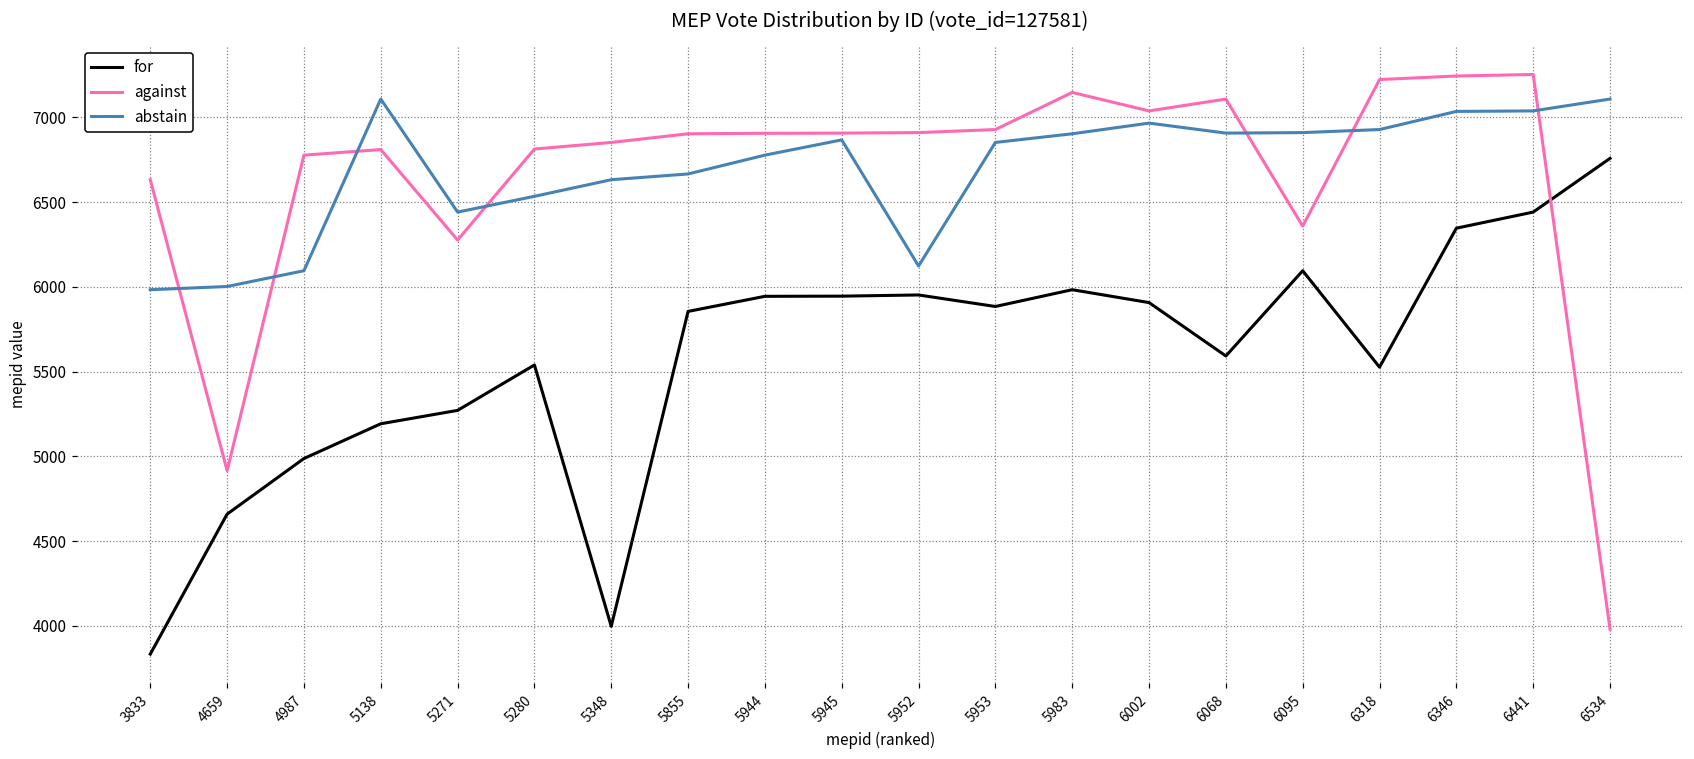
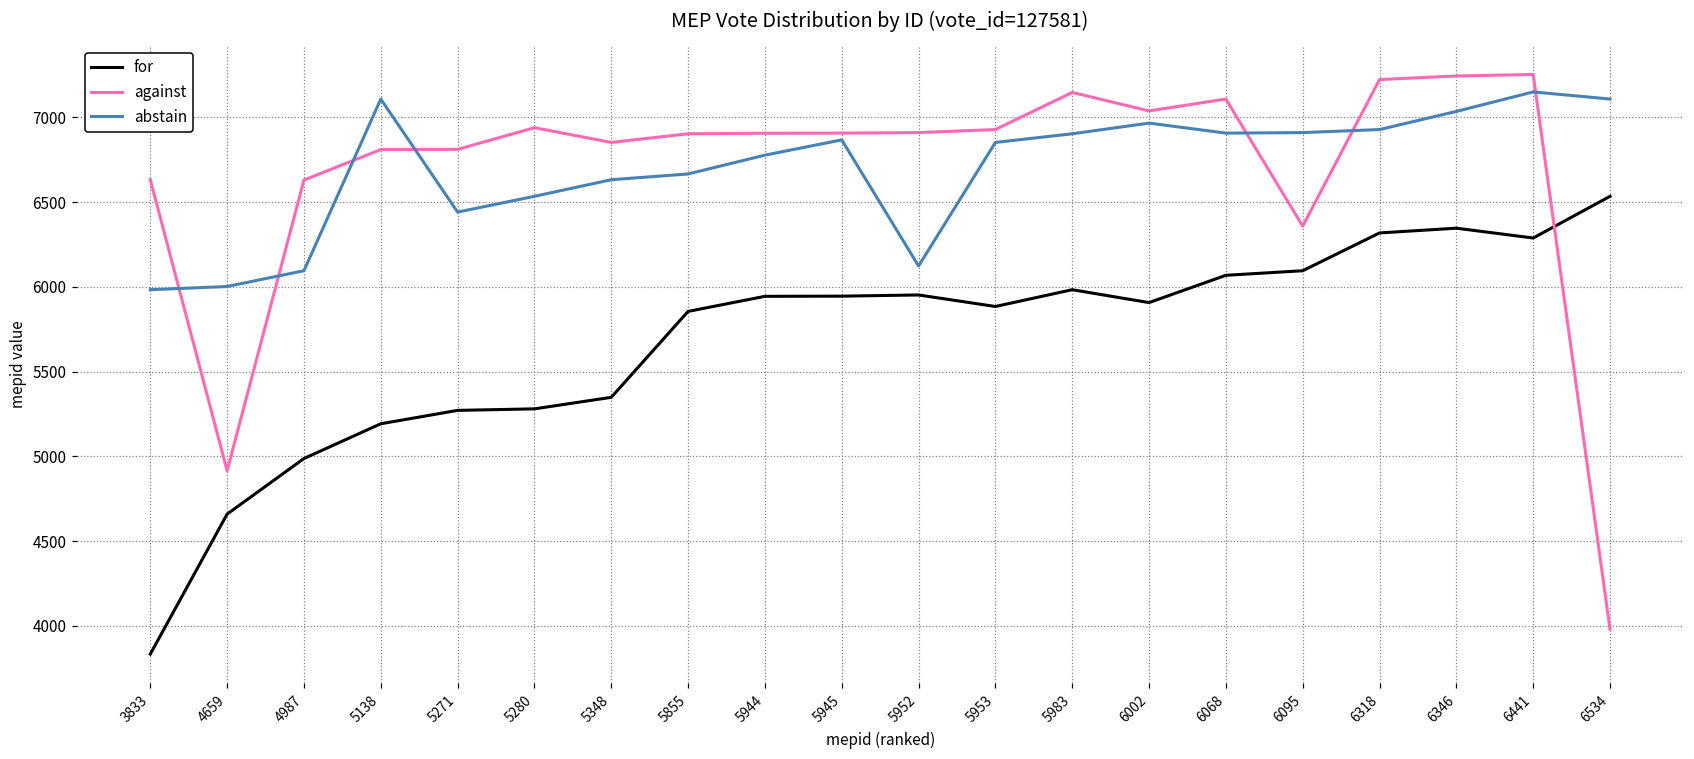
against, 4987: 6780 -> 6630
against, 5271: 6280 -> 6810
for, 5280: 5540 -> 5280
against, 5280: 6810 -> 6940
for, 5348: 4000 -> 5350
for, 6068: 5590 -> 6070
for, 6318: 5530 -> 6320
for, 6441: 6440 -> 6290
abstain, 6441: 7040 -> 7150
for, 6534: 6760 -> 6530
